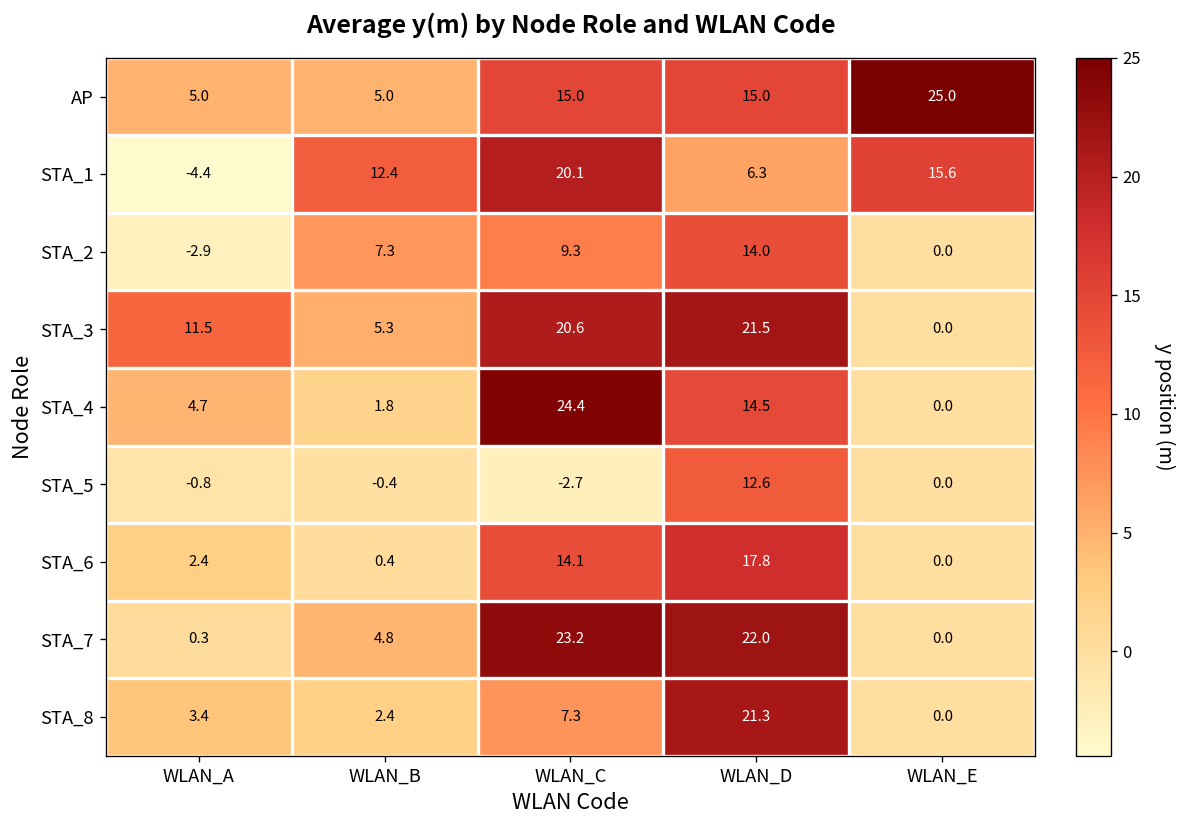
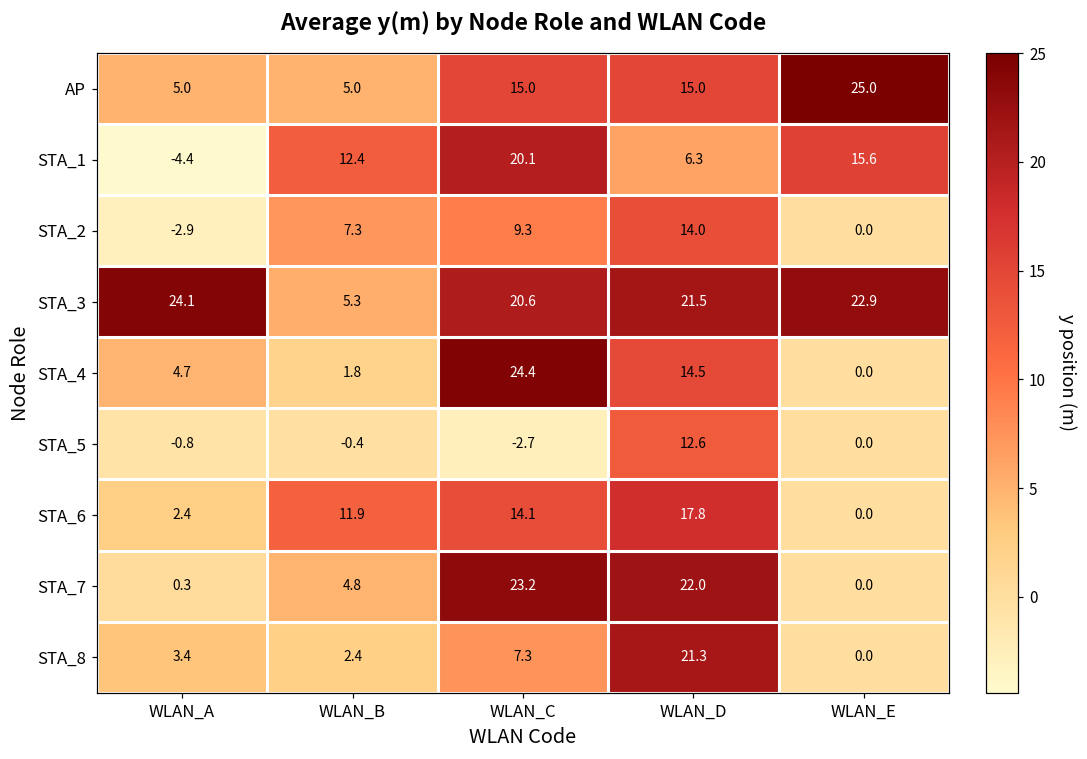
STA_3, WLAN_A: 11.5 -> 24.1
STA_3, WLAN_E: 0.0 -> 22.9
STA_6, WLAN_B: 0.4 -> 11.9
